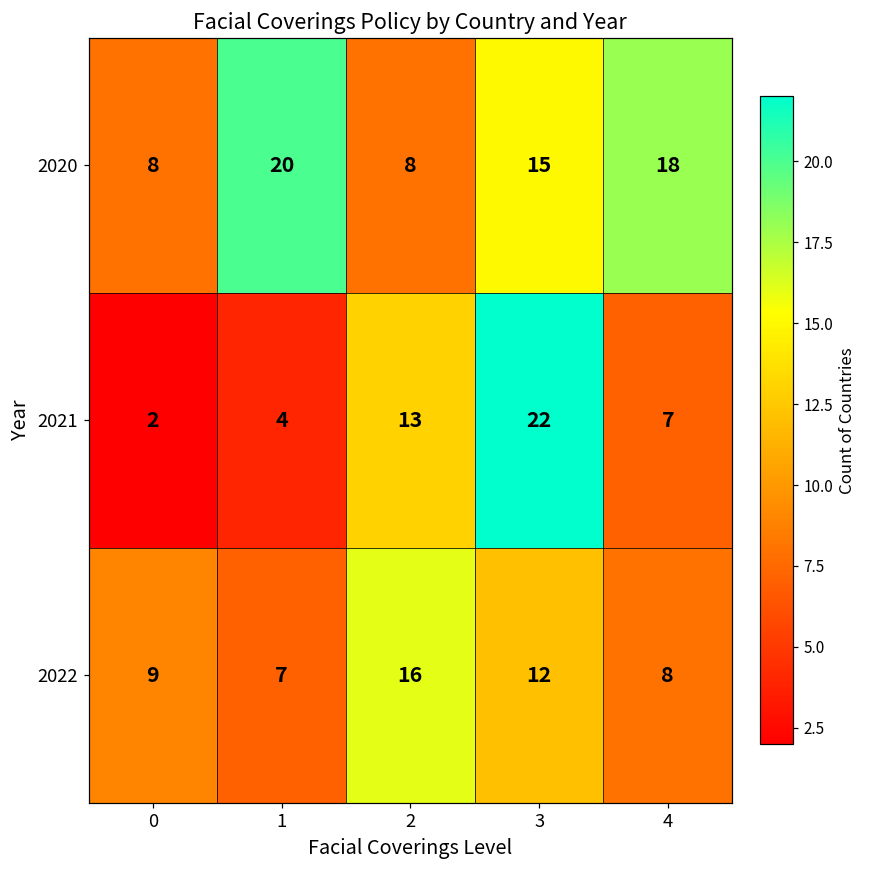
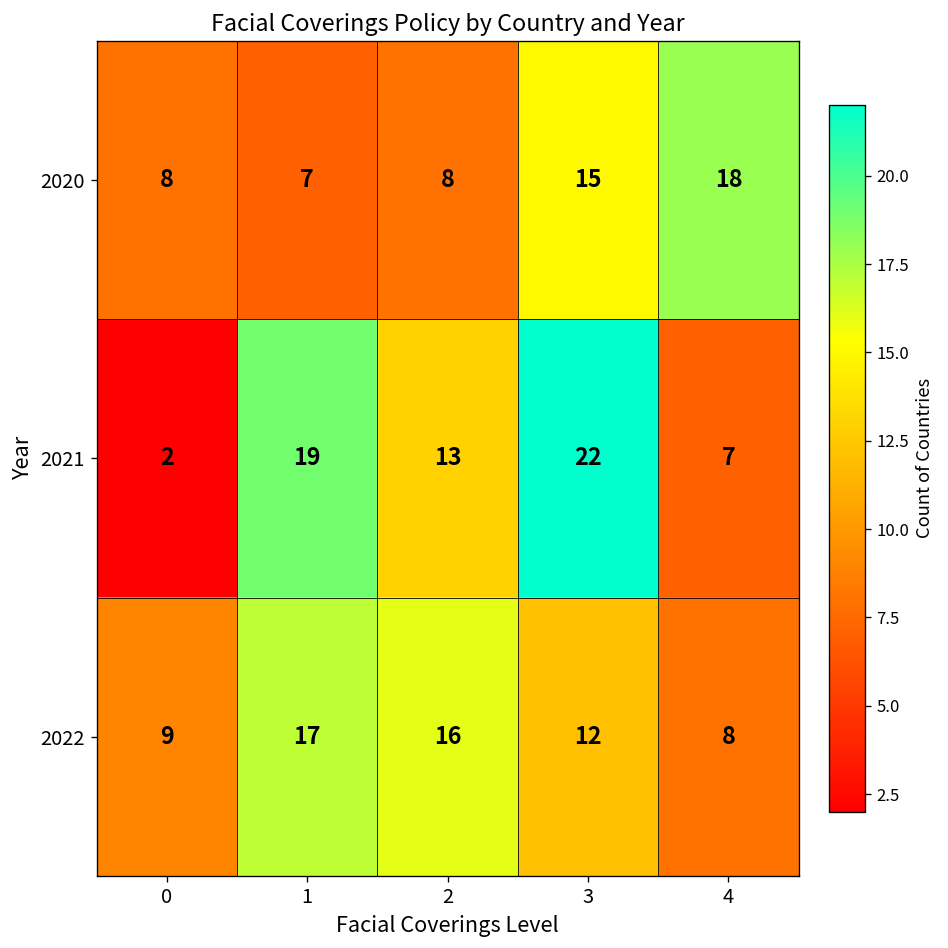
2020, 1: 20 -> 7
2021, 1: 4 -> 19
2022, 1: 7 -> 17
